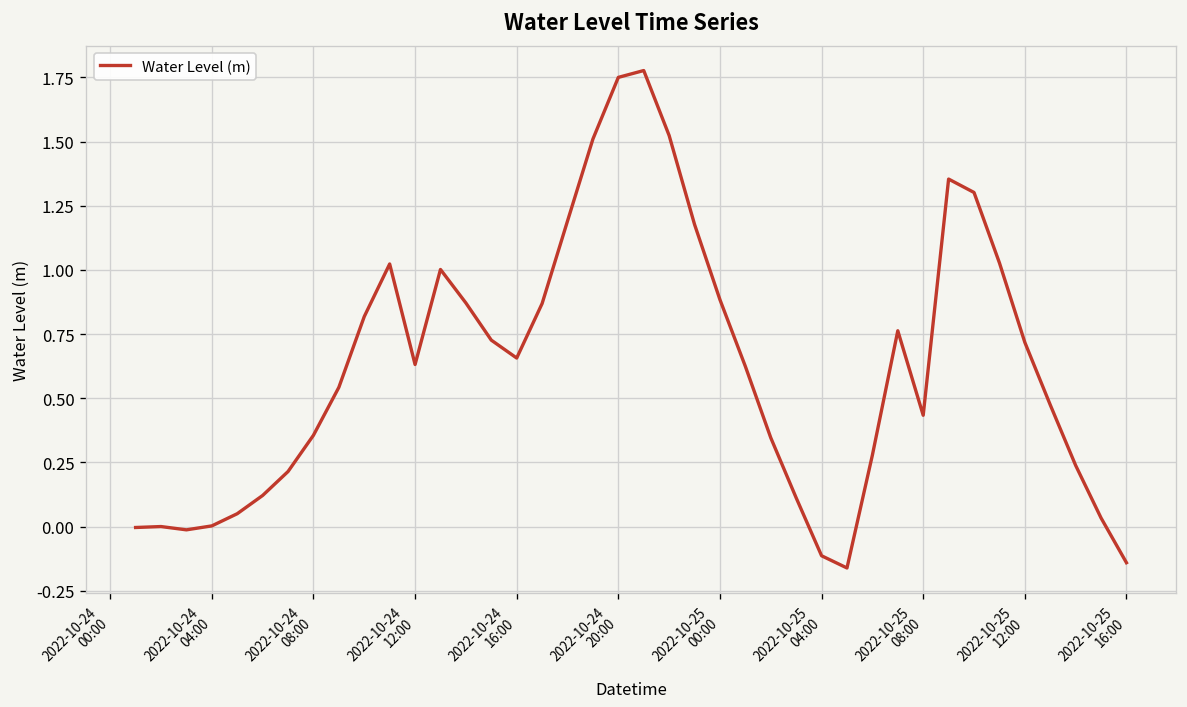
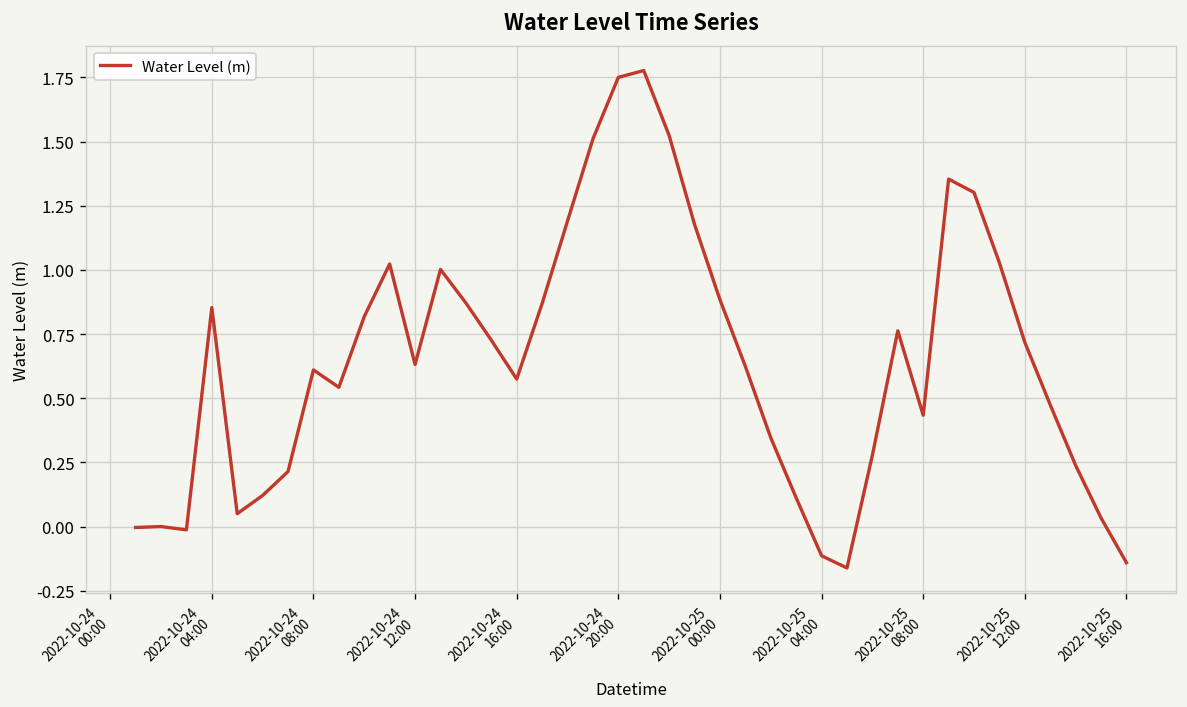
2022-10-24 04:00: 0.00 -> 0.85
2022-10-24 08:00: 0.36 -> 0.61
2022-10-24 16:00: 0.66 -> 0.57
